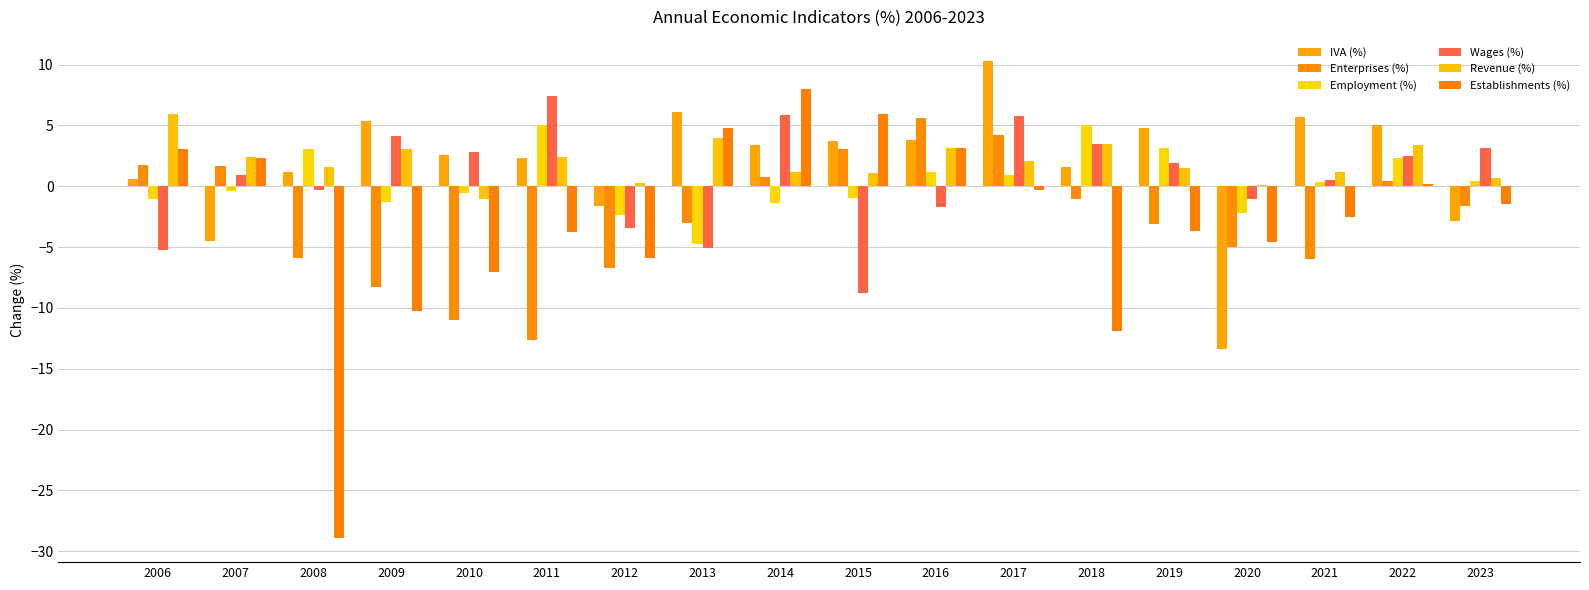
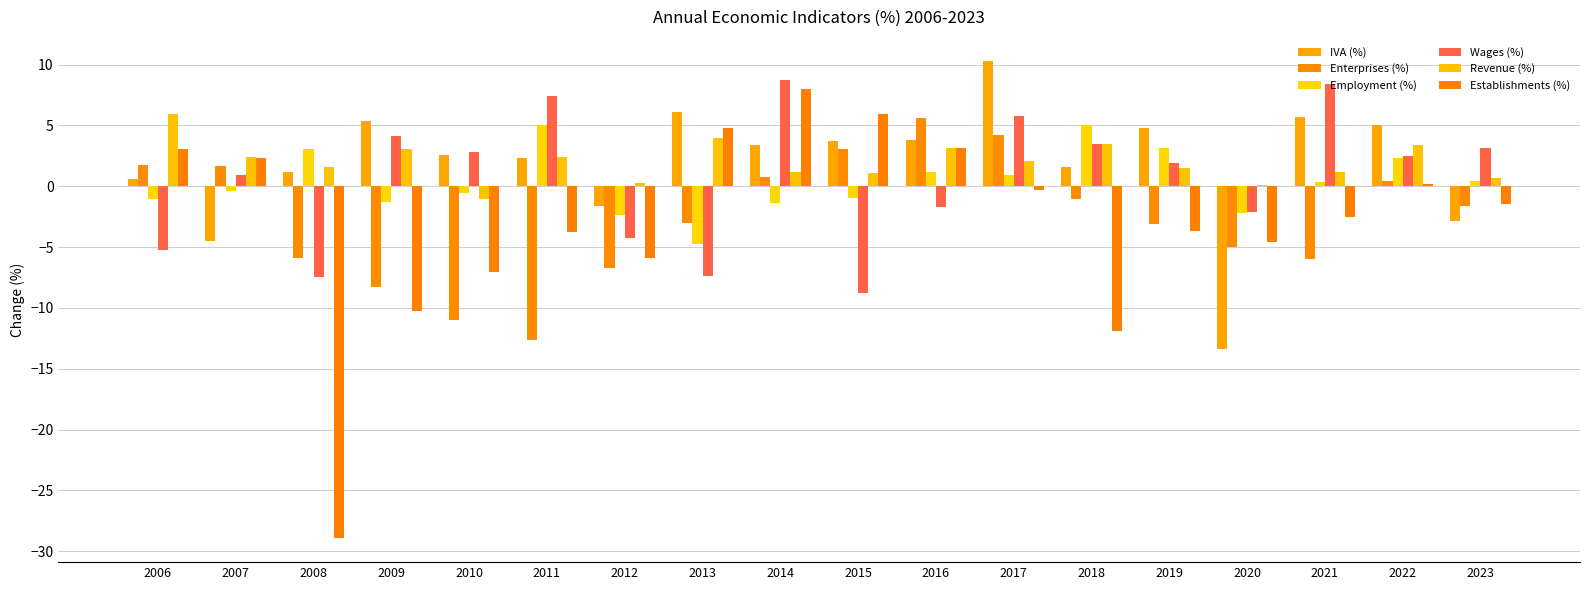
Wages (%), 2008: -0.4 -> -7.5
Wages (%), 2012: -3.4 -> -4.2
Wages (%), 2013: -5.1 -> -7.4
Wages (%), 2014: 5.8 -> 8.7
Wages (%), 2020: -1.0 -> -2.1
Wages (%), 2021: 0.5 -> 8.4
